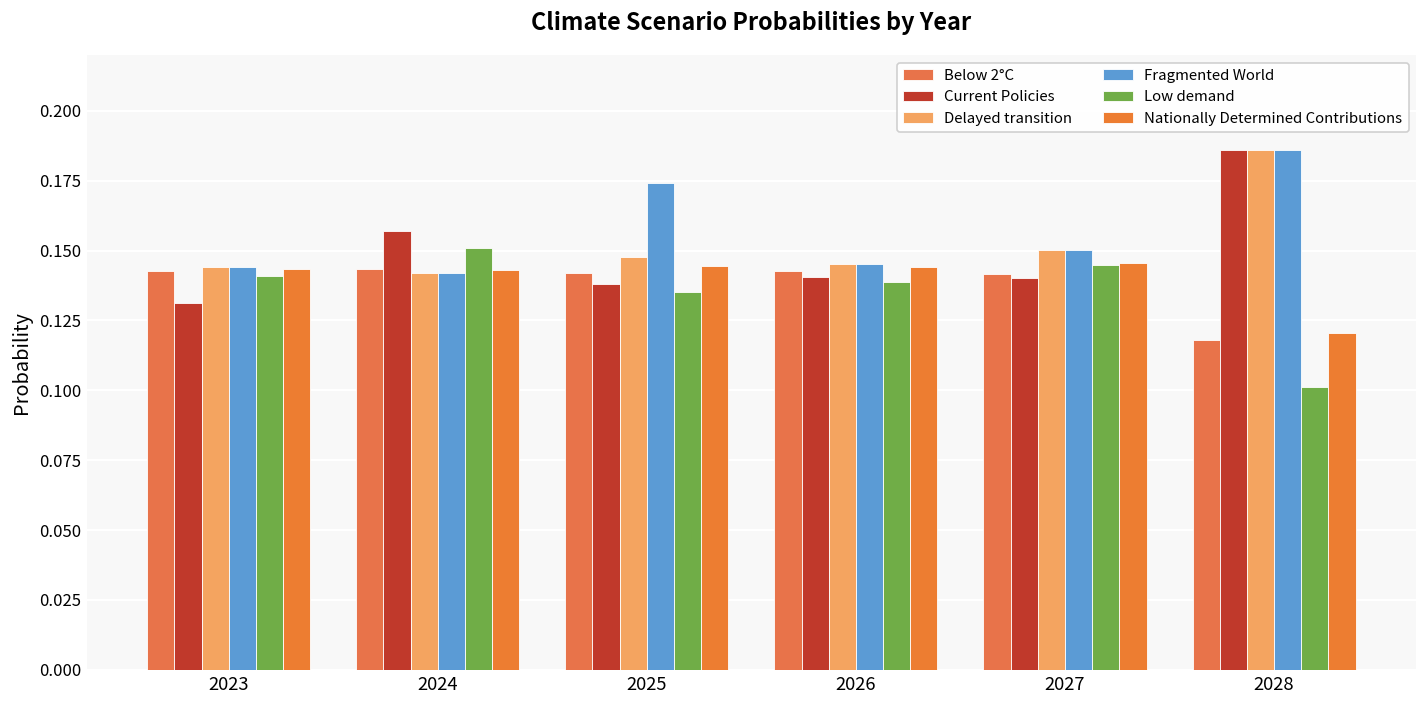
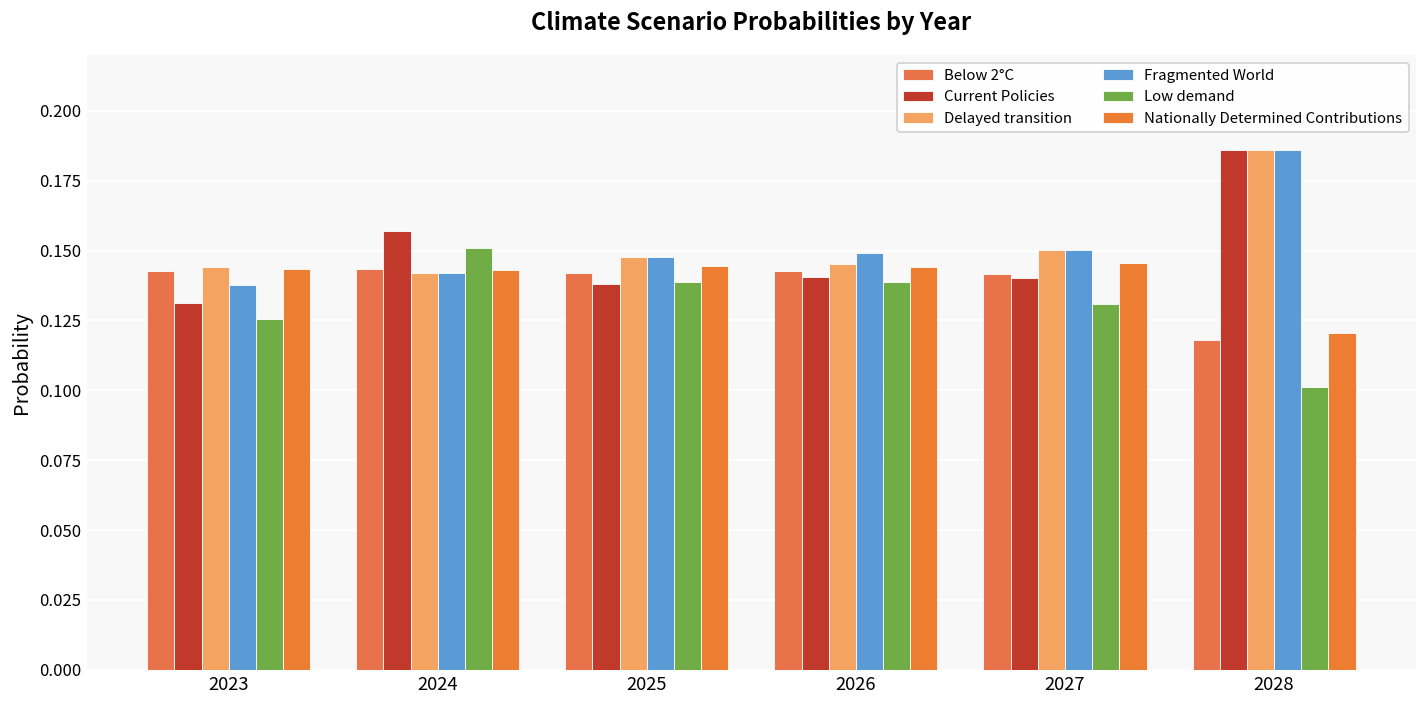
Fragmented World, 2023: 0.144 -> 0.138
Low demand, 2023: 0.141 -> 0.125
Fragmented World, 2025: 0.174 -> 0.148
Low demand, 2025: 0.135 -> 0.139
Fragmented World, 2026: 0.145 -> 0.149
Low demand, 2027: 0.145 -> 0.131
